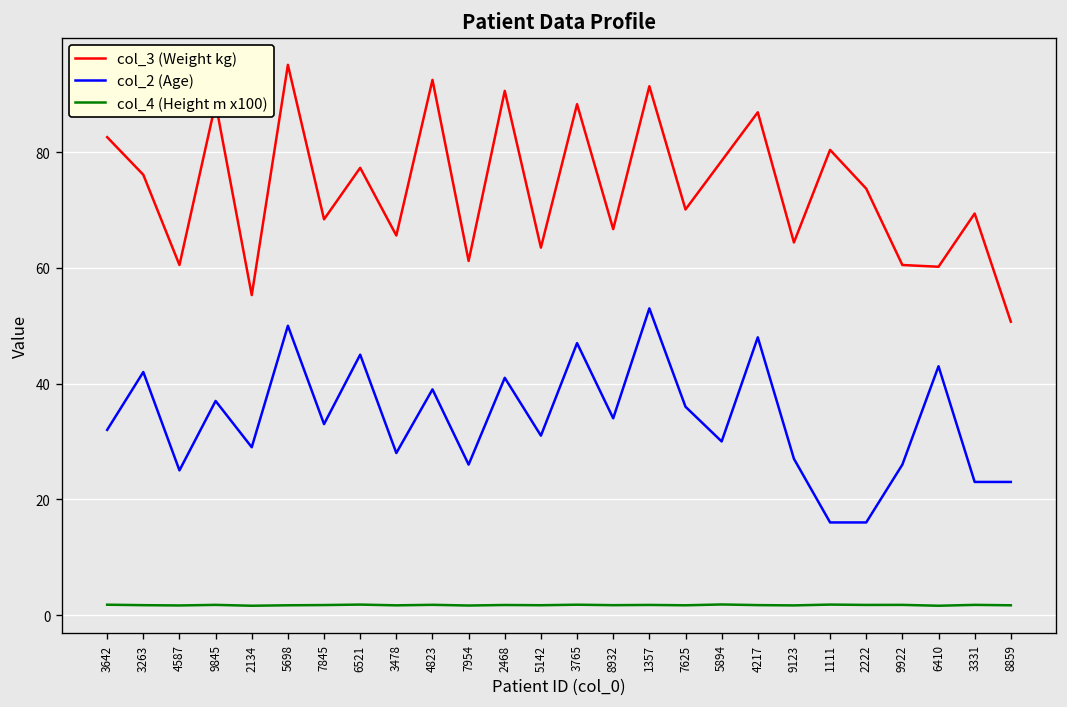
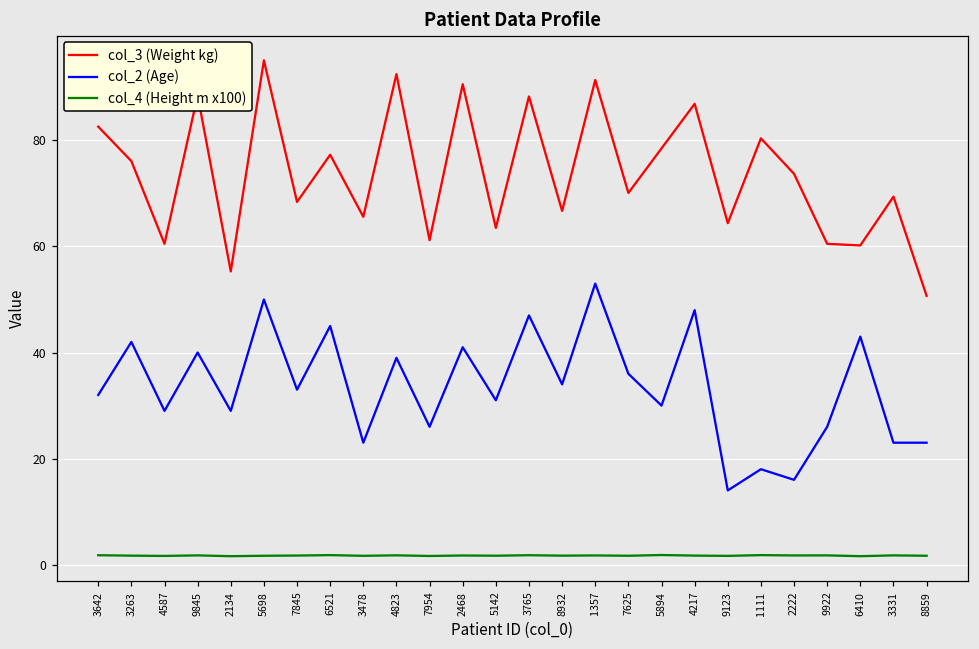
col_2 (Age), 4587: 25 -> 29
col_2 (Age), 9845: 37 -> 40
col_2 (Age), 3478: 28 -> 23
col_2 (Age), 9123: 27 -> 14
col_2 (Age), 1111: 16 -> 18
